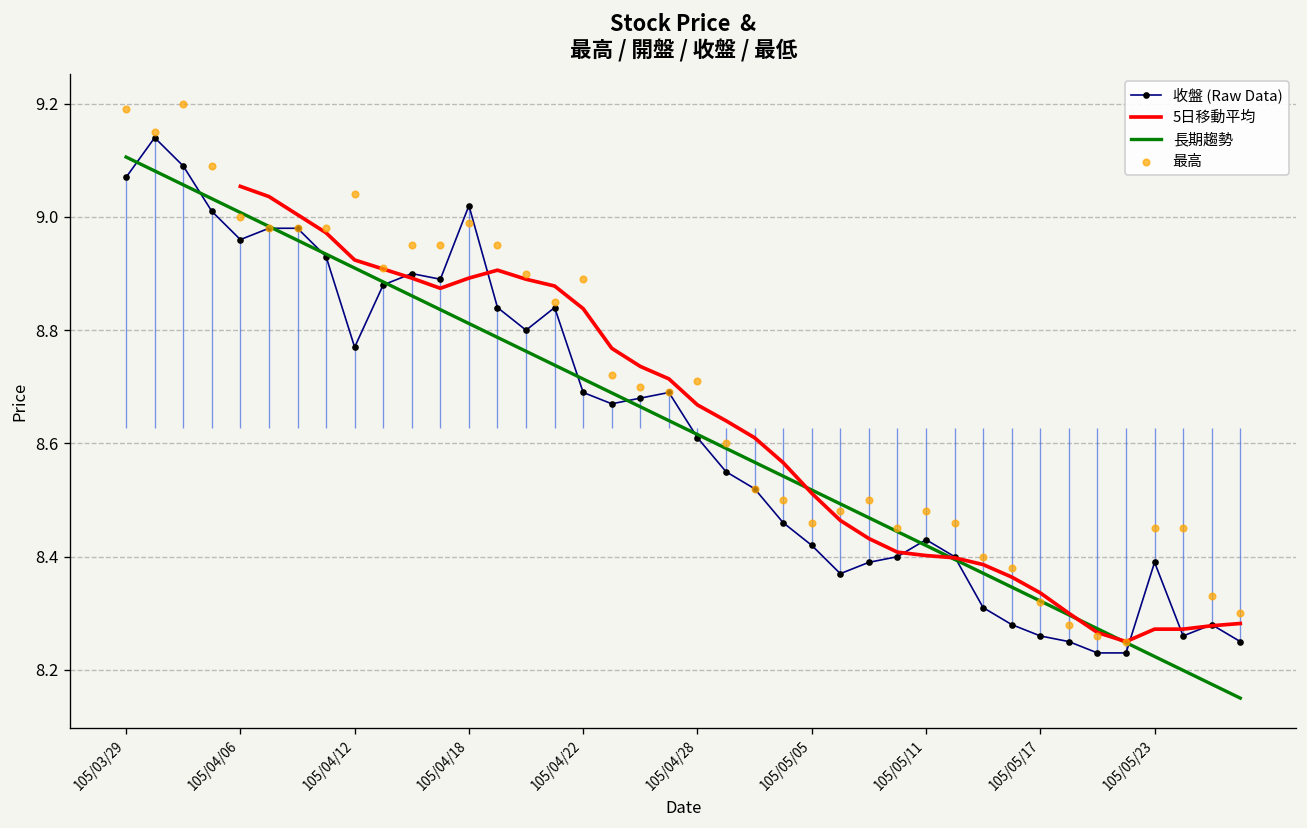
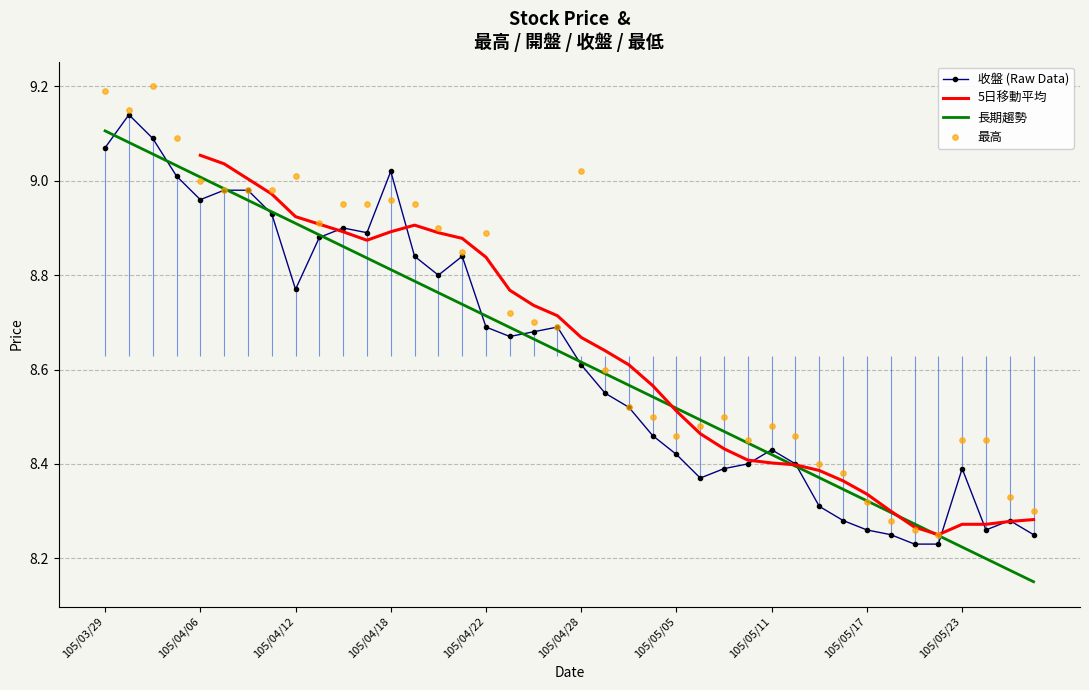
最高, 105/04/12: 9.04 -> 9.01
最高, 105/04/18: 8.99 -> 8.96
最高, 105/04/28: 8.71 -> 9.02
